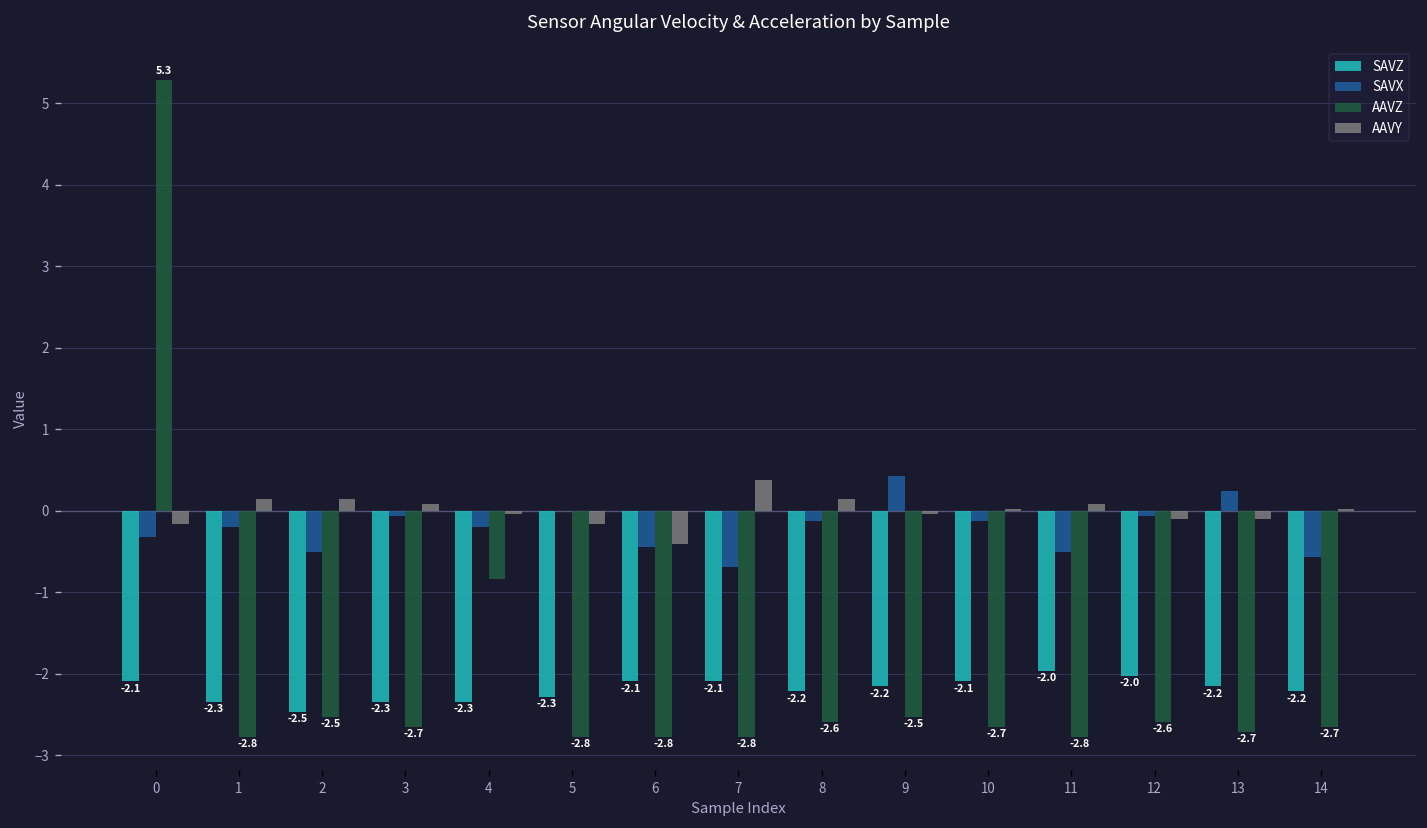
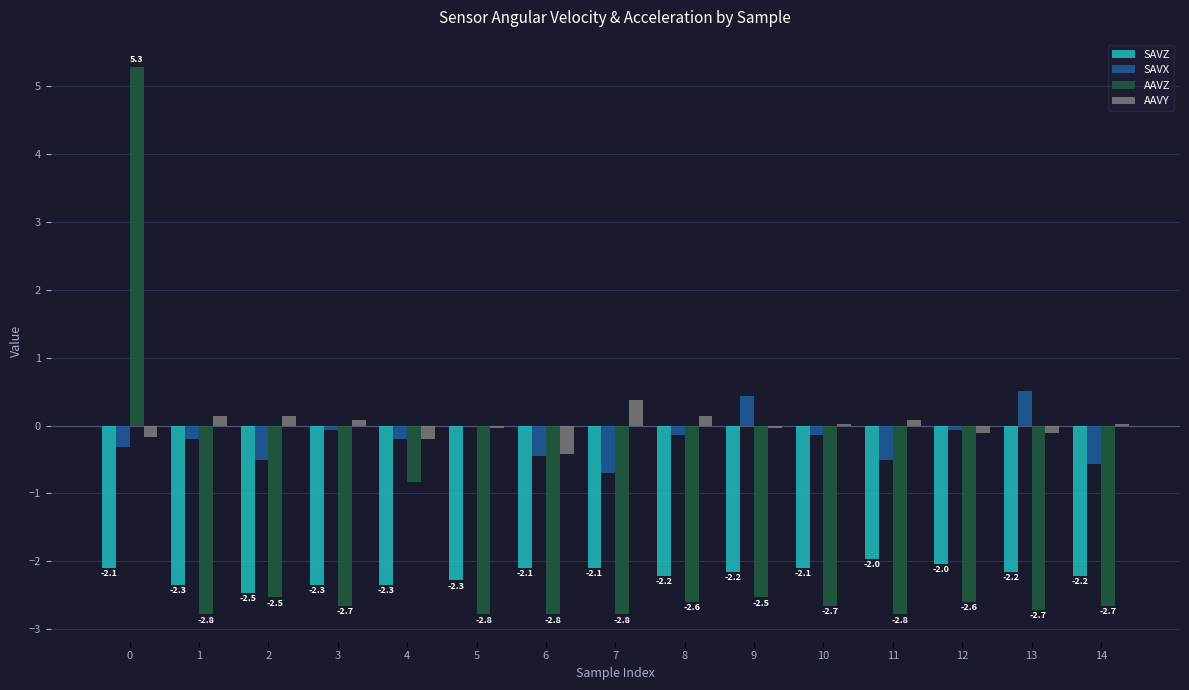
AAVY, 4: 0.0 -> -0.2
AAVY, 5: -0.2 -> 0.0
SAVX, 13: 0.2 -> 0.5
